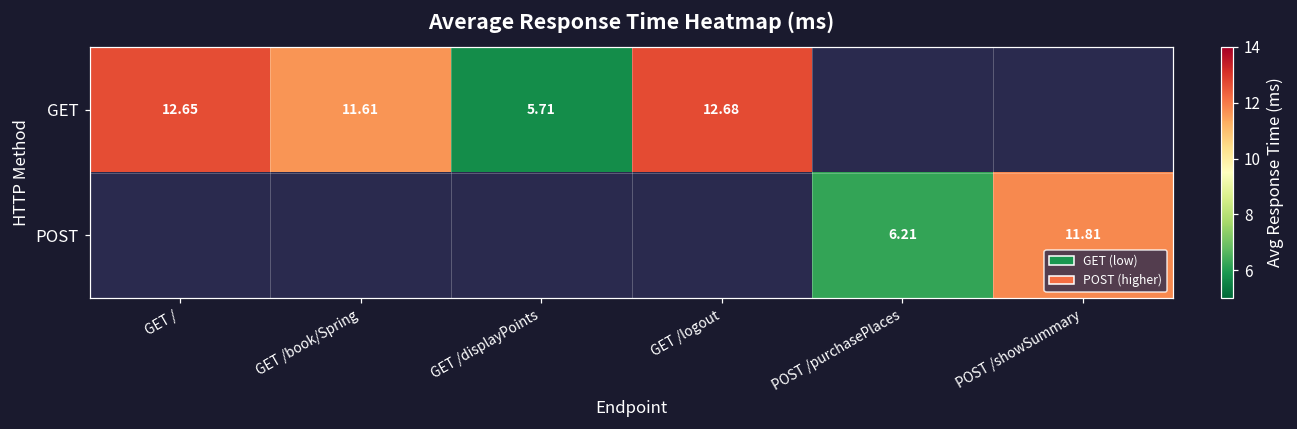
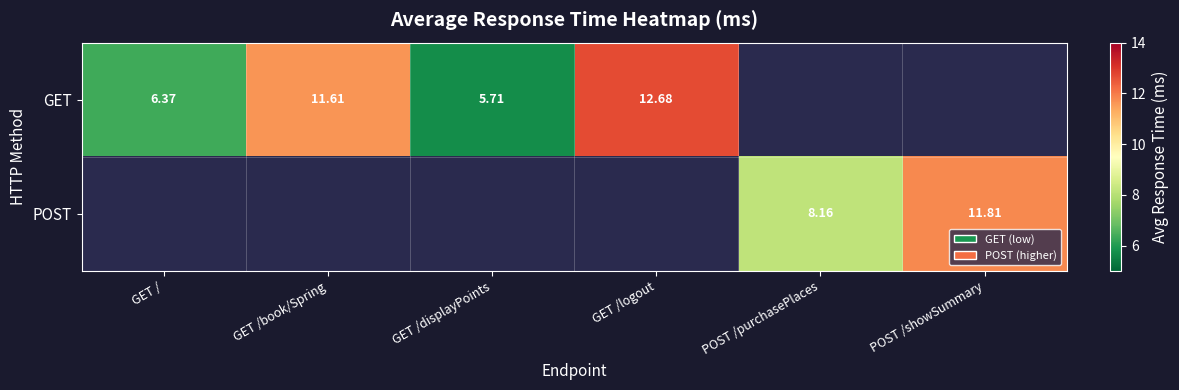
GET, GET /: 12.65 -> 6.37
POST, POST /purchasePlaces: 6.21 -> 8.16
